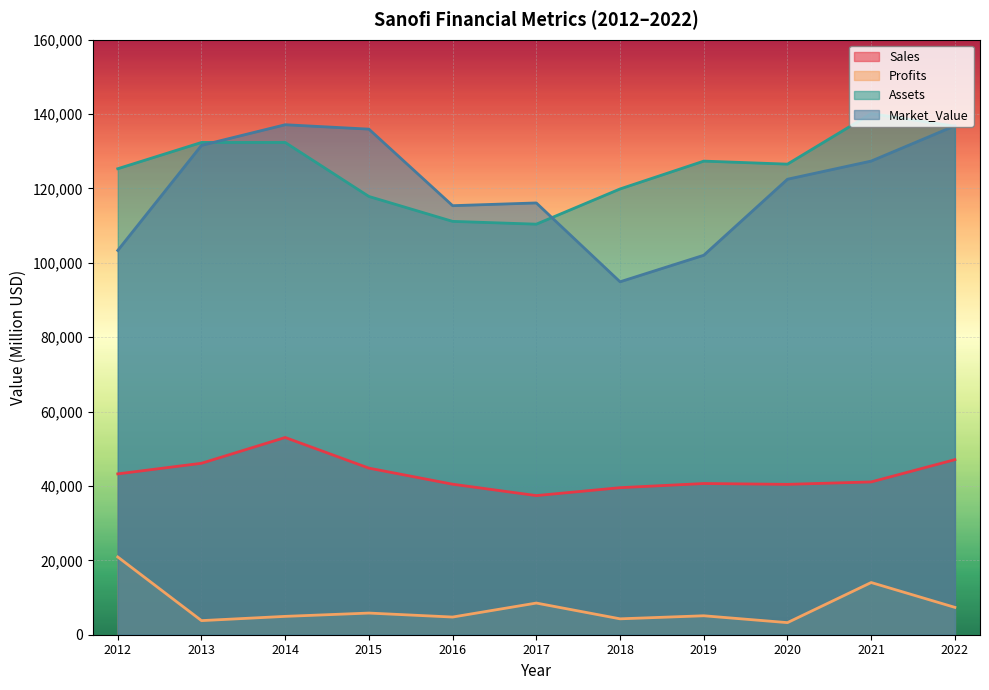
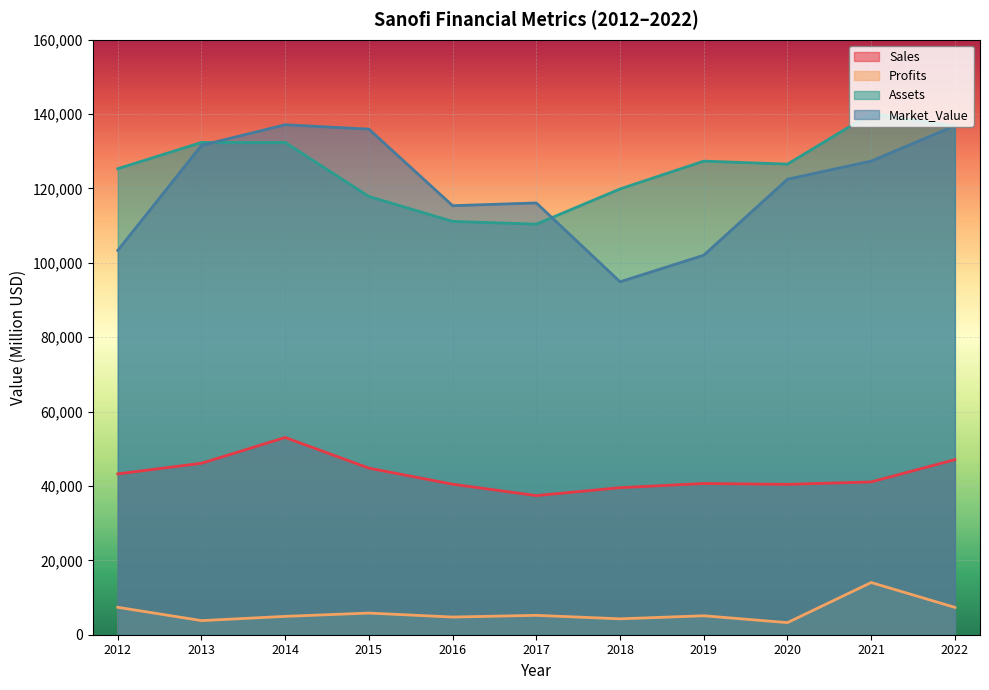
Profits, 2012: 21,000 -> 7,000
Profits, 2017: 9,000 -> 5,000
